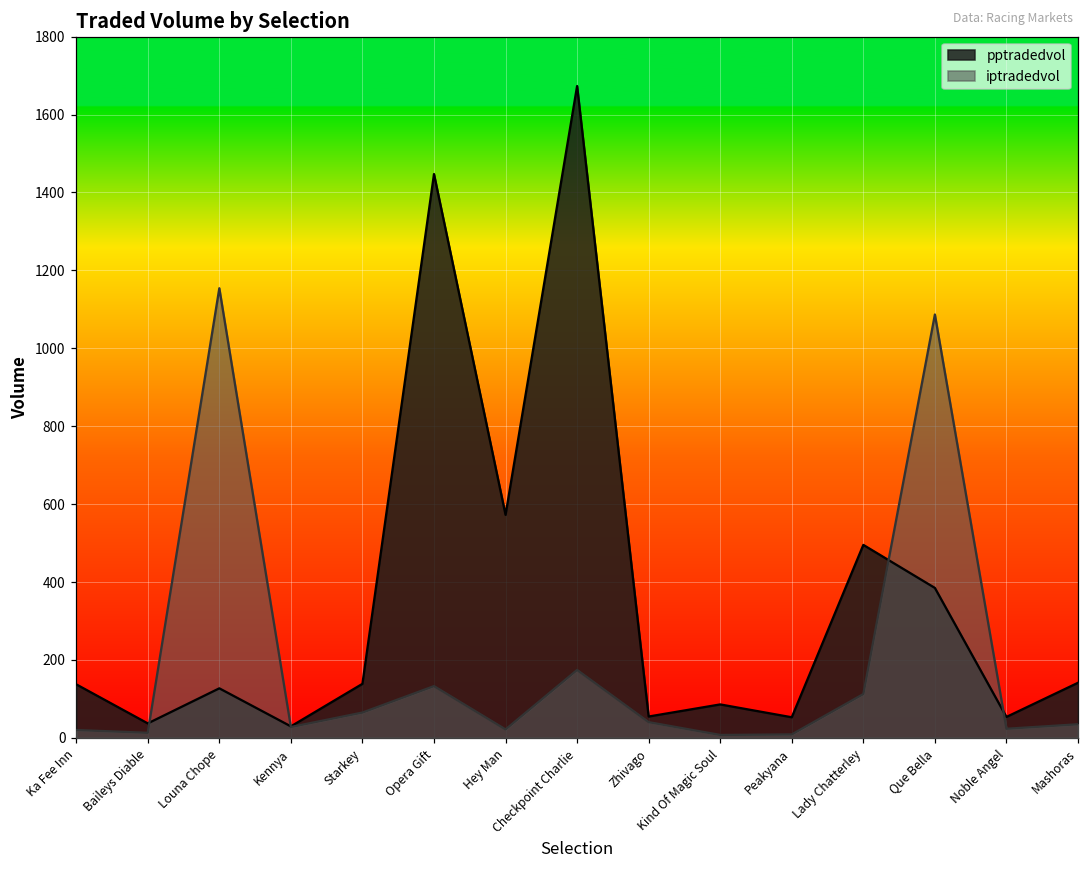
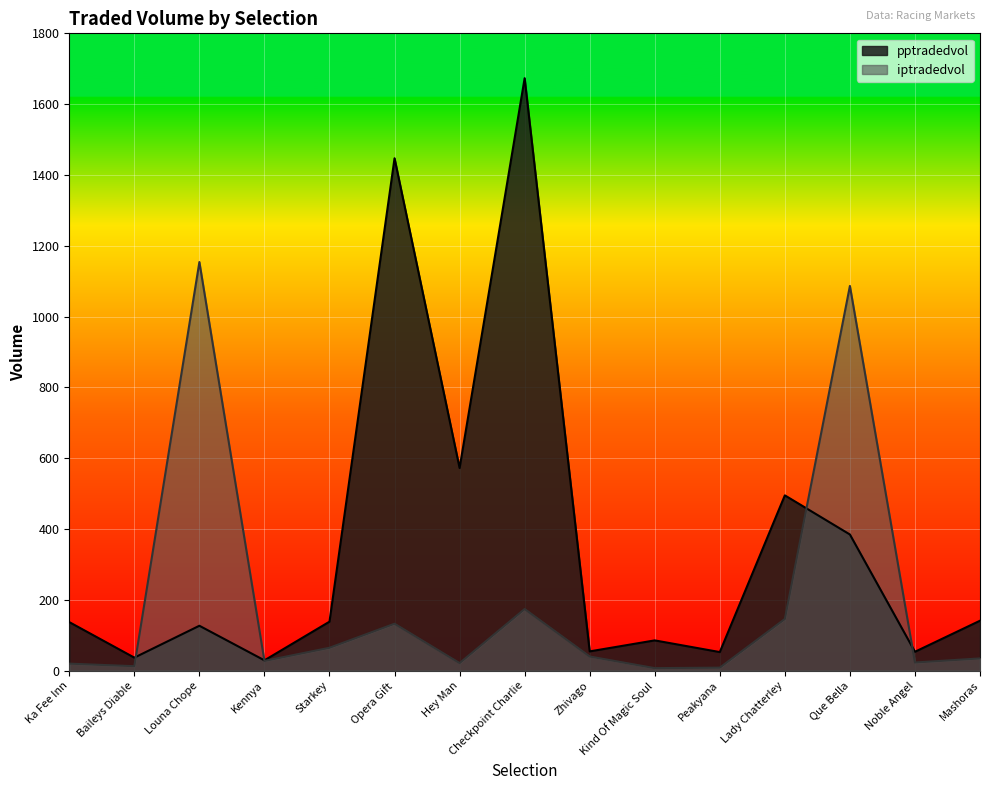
iptradedvol, Lady Chatterley: 110 -> 150
